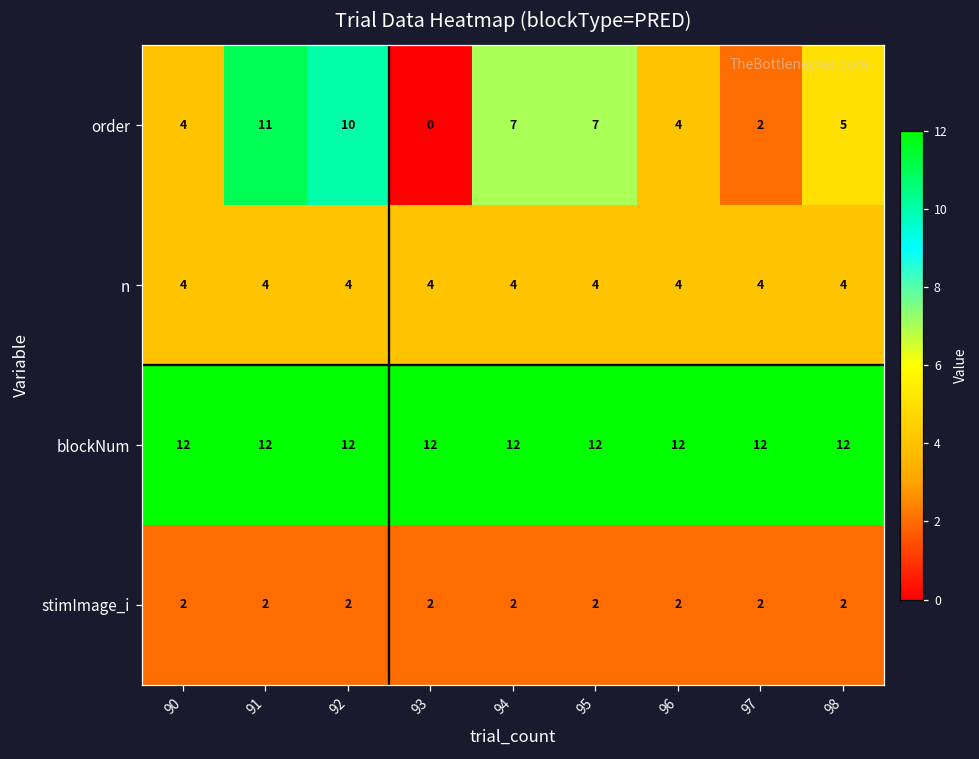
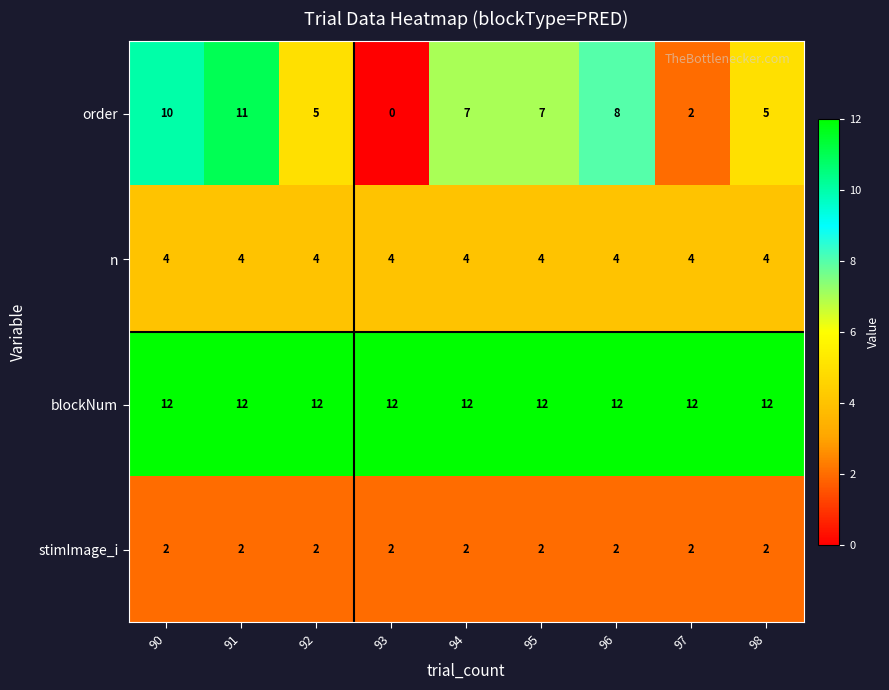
order, 90: 4 -> 10
order, 92: 10 -> 5
order, 96: 4 -> 8
